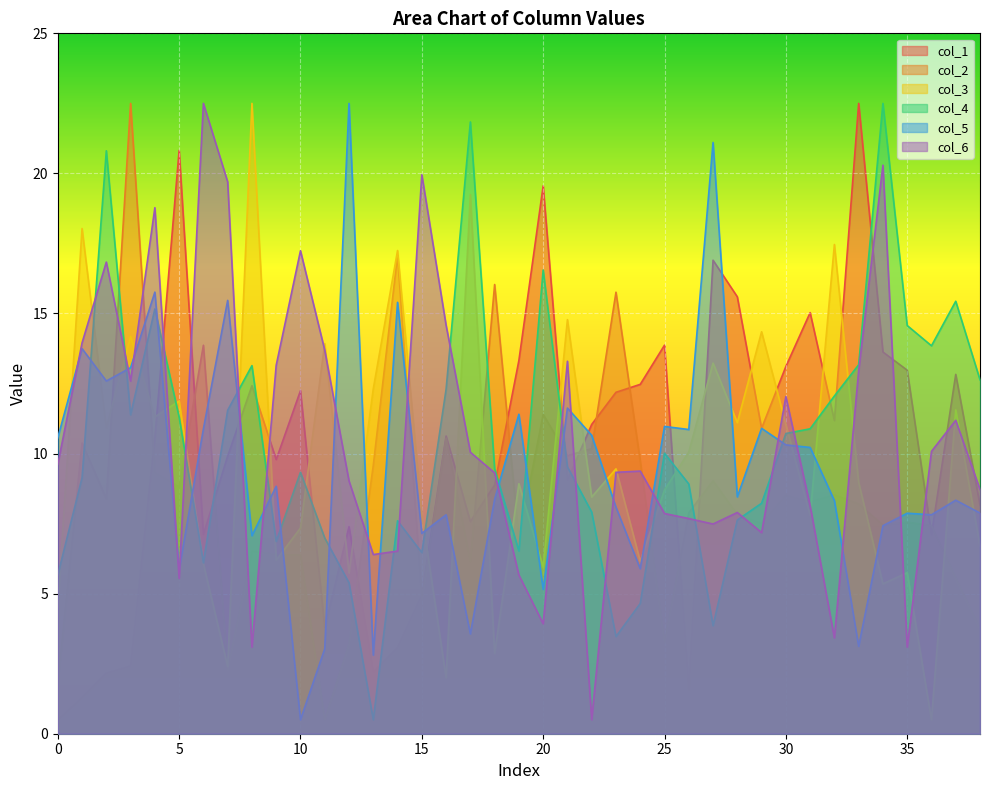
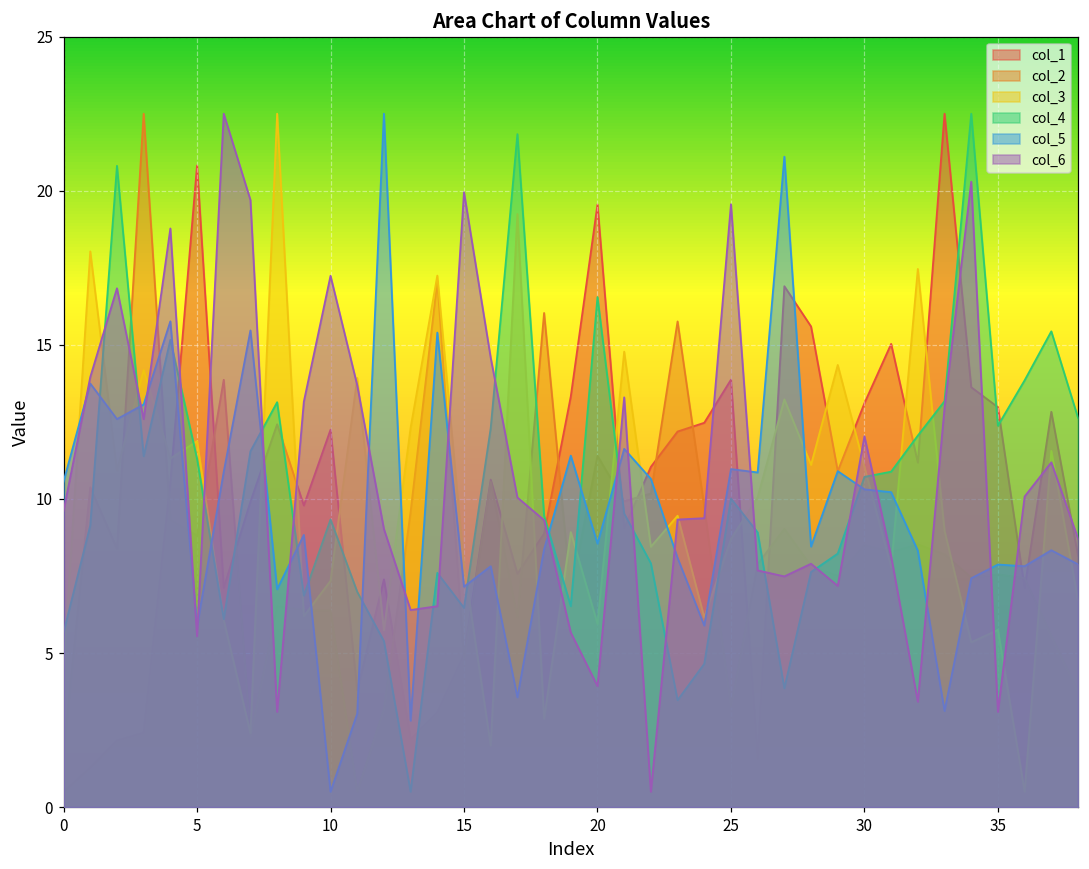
col_5, 20: 5.2 -> 8.6
col_6, 25: 7.9 -> 19.6
col_4, 35: 14.6 -> 12.4
